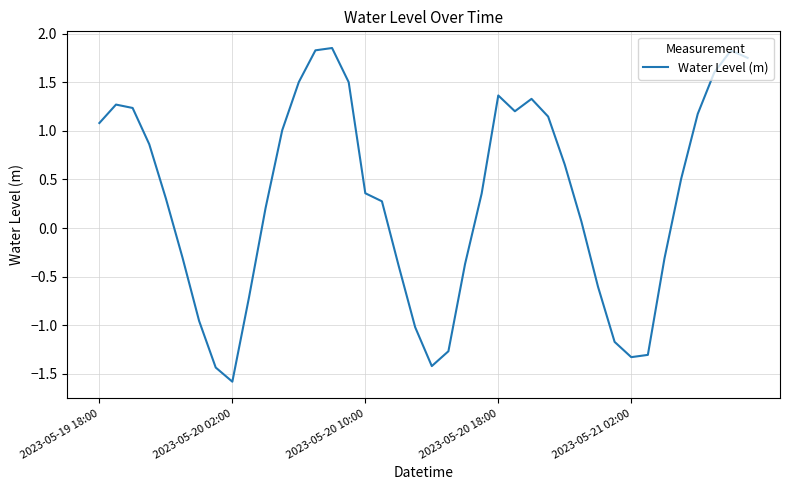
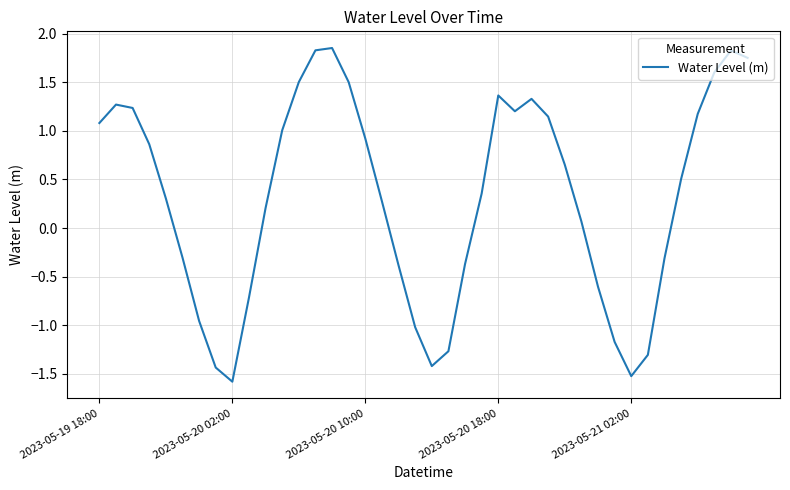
2023-05-20 10:00: 0.4 -> 0.9
2023-05-21 02:00: -1.3 -> -1.5
